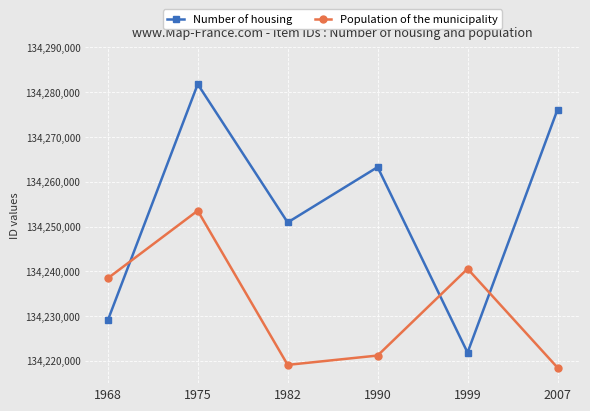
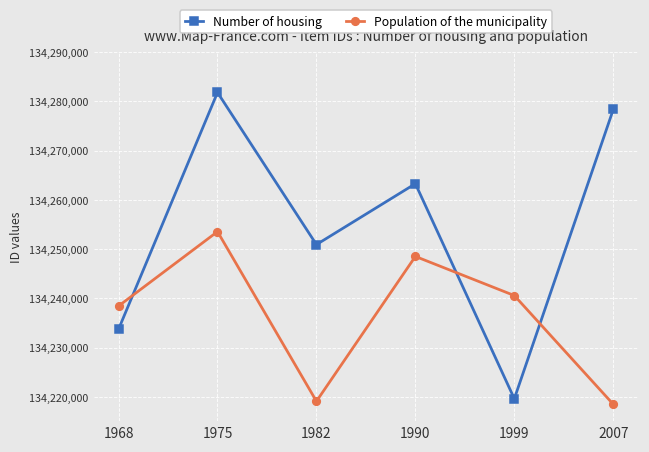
Number of housing, 1968: 134,229,000 -> 134,234,000
Population of the municipality, 1990: 134,221,000 -> 134,249,000
Number of housing, 1999: 134,222,000 -> 134,220,000
Number of housing, 2007: 134,276,000 -> 134,278,000
